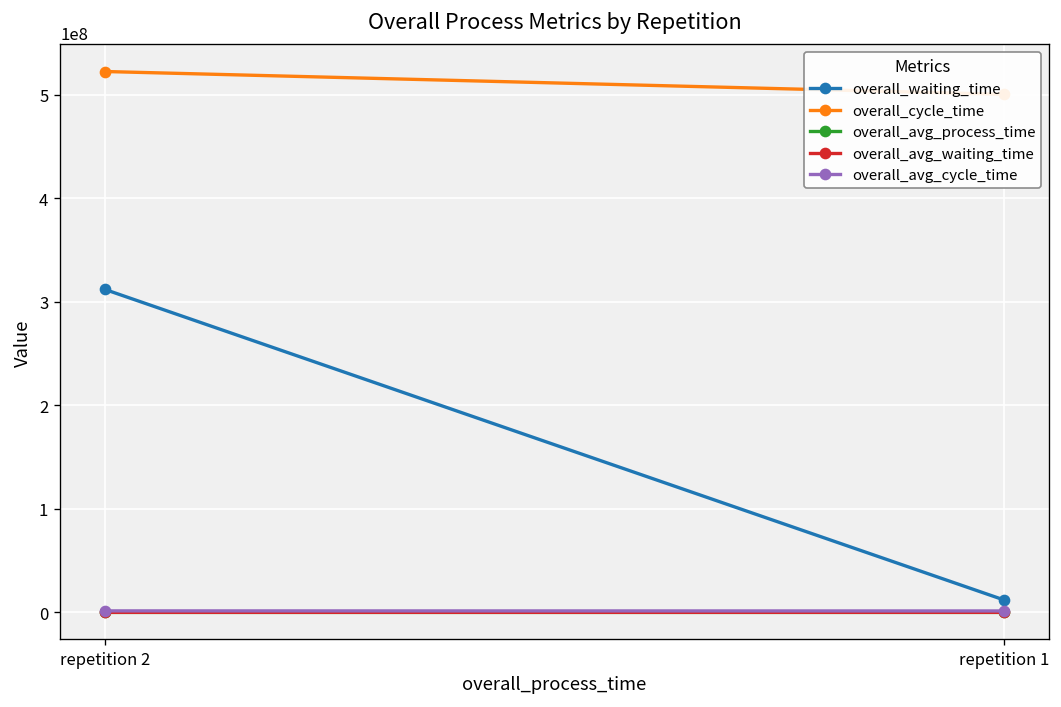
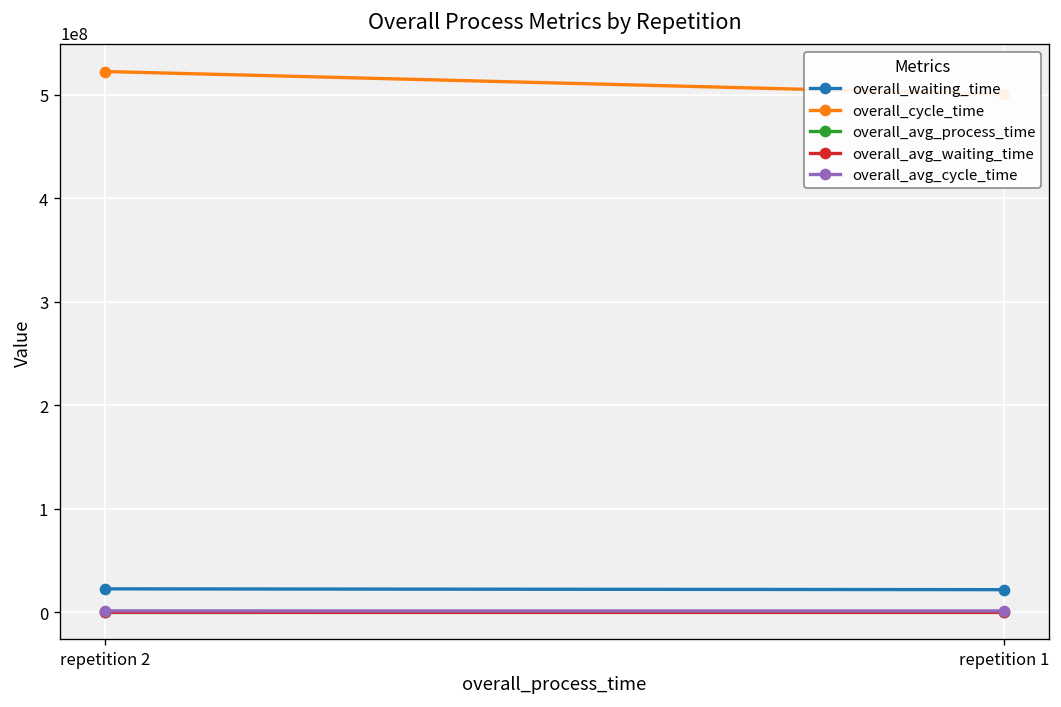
overall_waiting_time, repetition 2: 310000000 -> 20000000
overall_waiting_time, repetition 1: 10000000 -> 20000000
